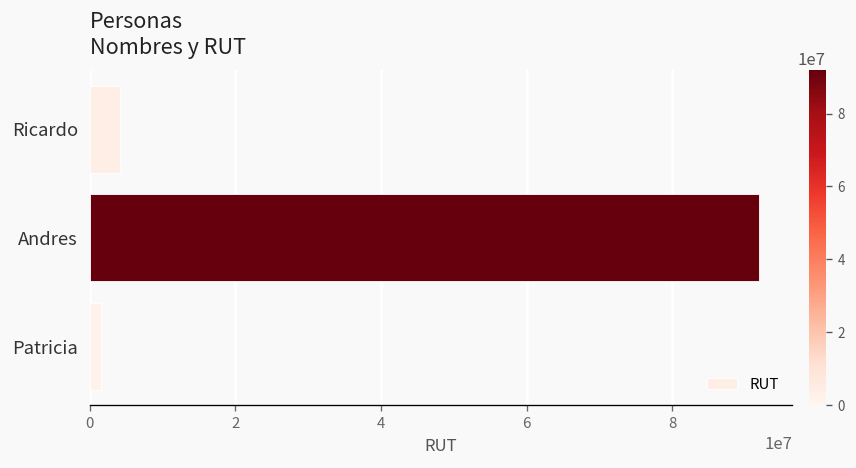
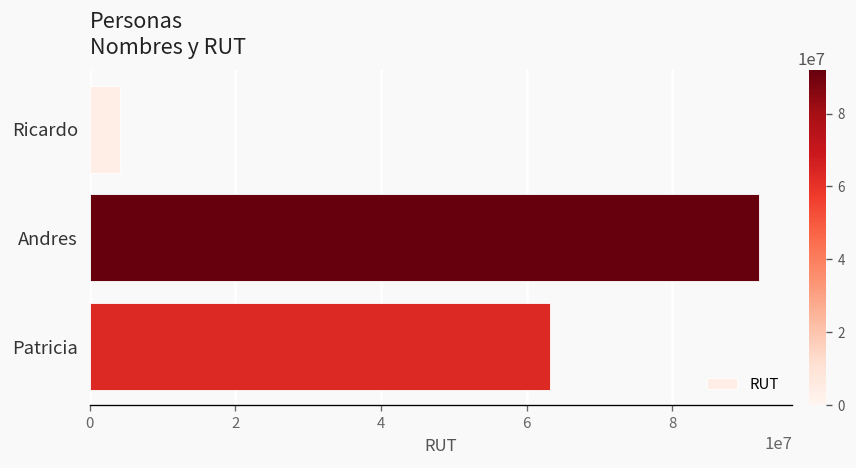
Patricia: 2000000 -> 63000000
